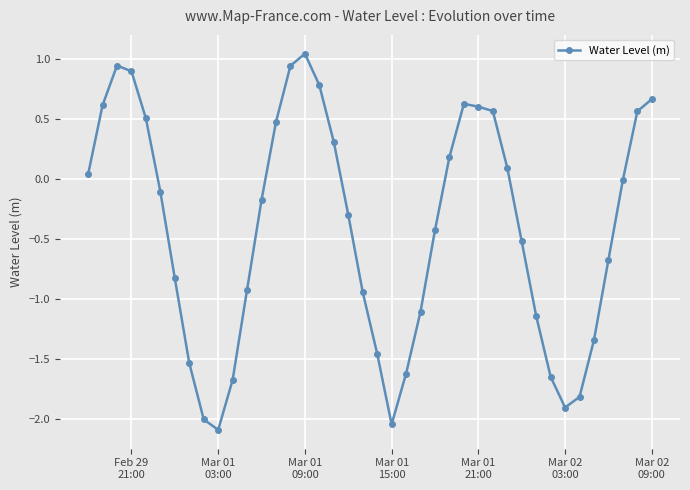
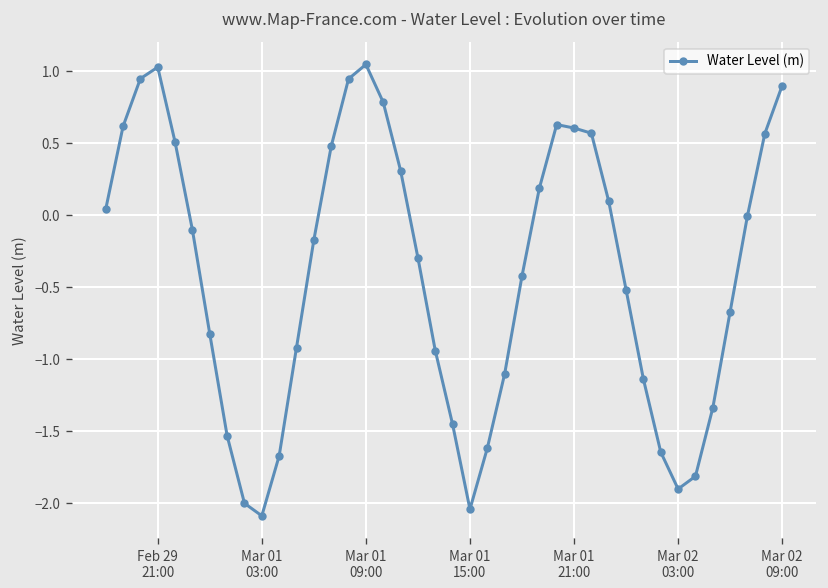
Feb 29 21:00: 0.90 -> 1.03
Mar 02 09:00: 0.67 -> 0.90
